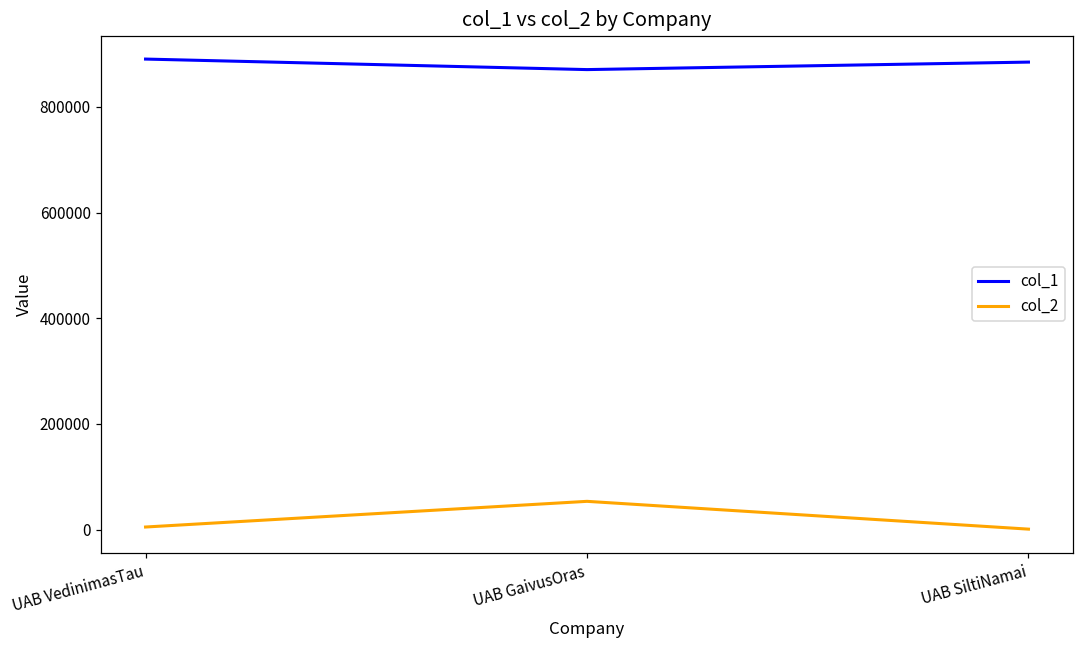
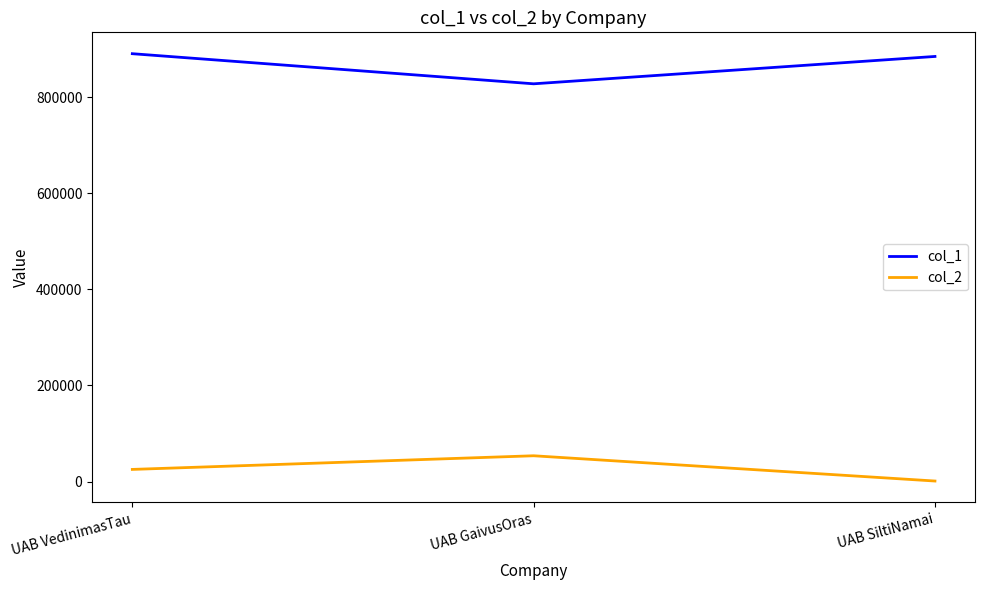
col_2, UAB VedinimasTau: 10000 -> 30000
col_1, UAB GaivusOras: 870000 -> 830000
